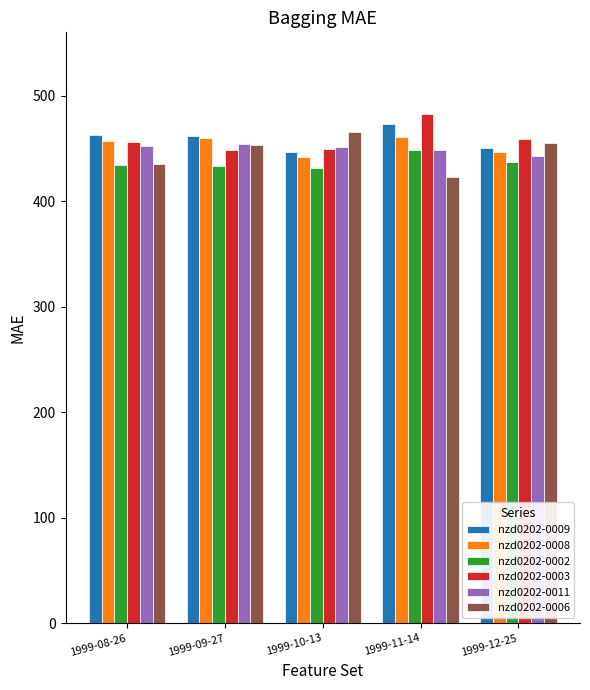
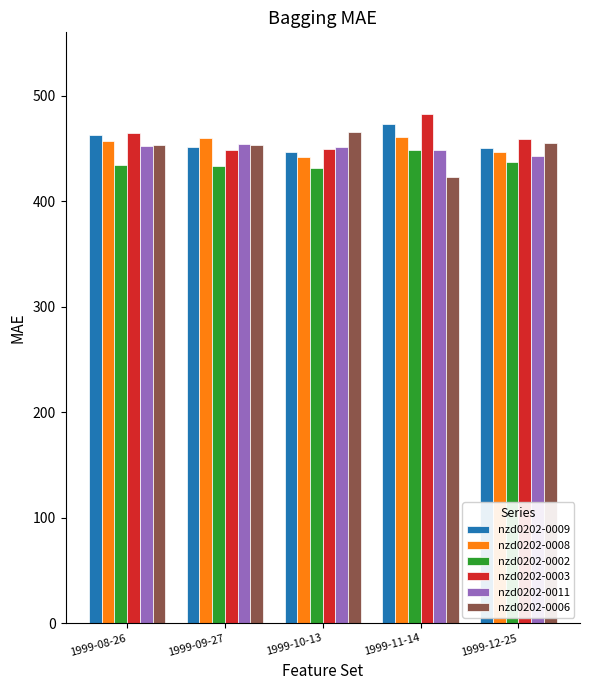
nzd0202-0003, 1999-08-26: 456 -> 465
nzd0202-0006, 1999-08-26: 435 -> 453
nzd0202-0009, 1999-09-27: 462 -> 451
